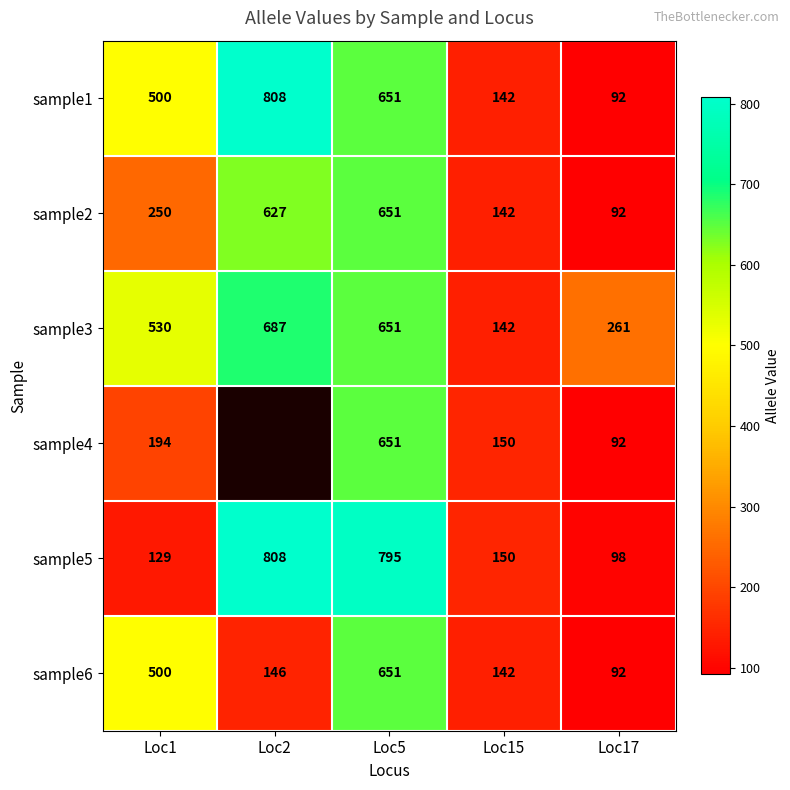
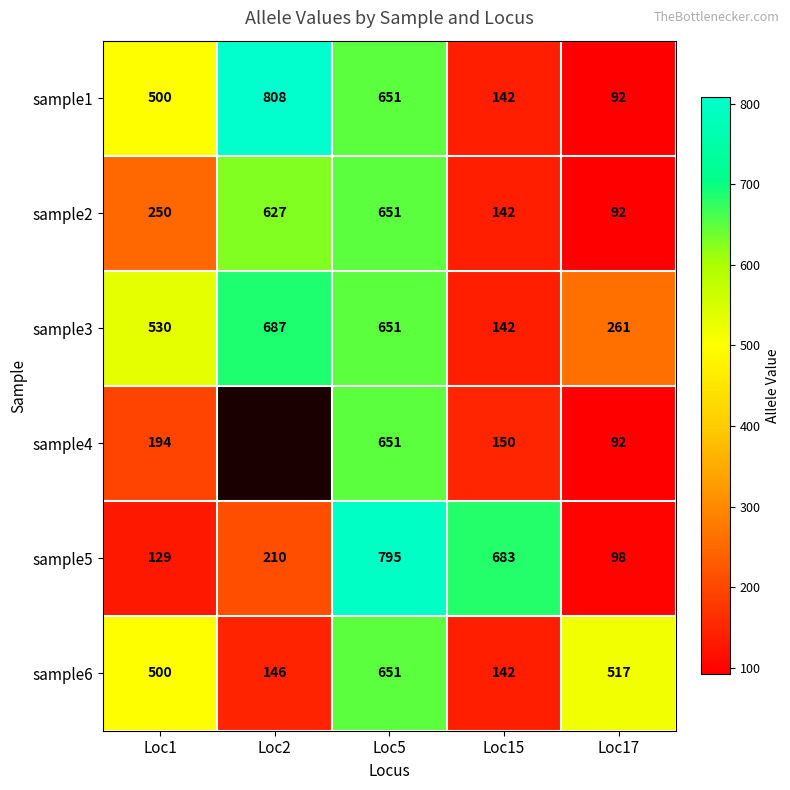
sample5, Loc2: 808 -> 210
sample5, Loc15: 150 -> 683
sample6, Loc17: 92 -> 517
